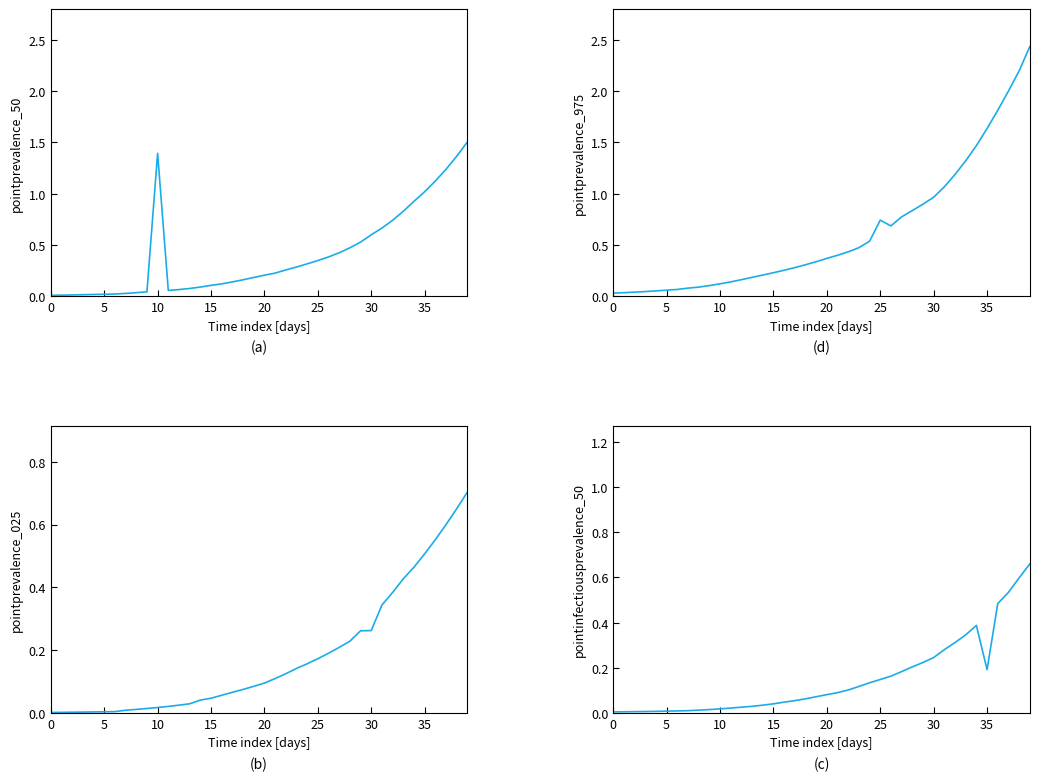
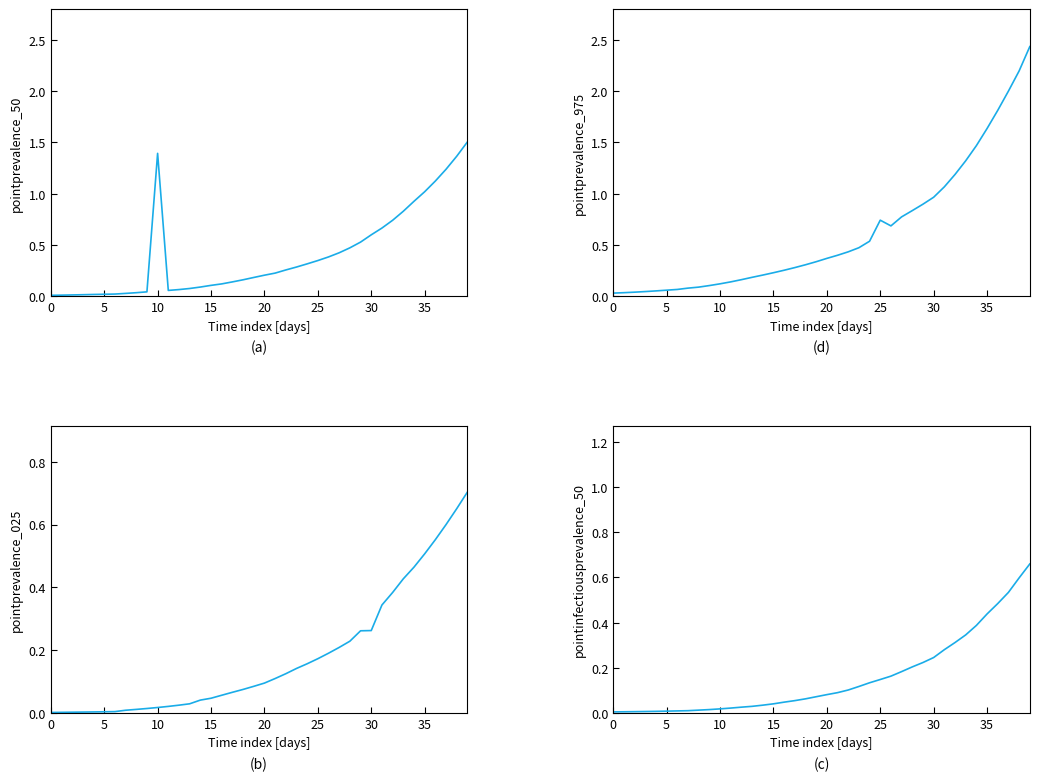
(c), 35: 0.19 -> 0.44
